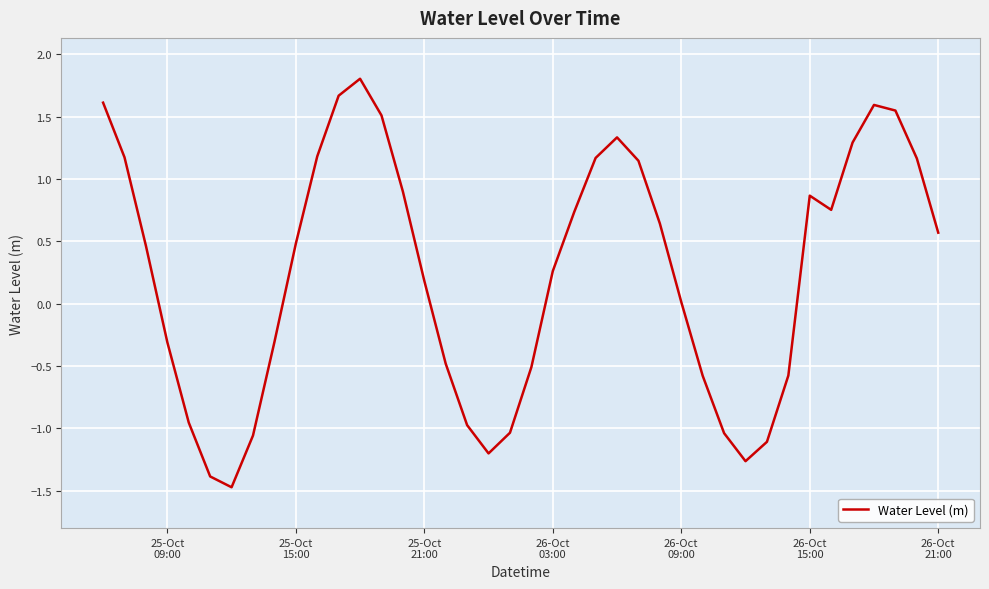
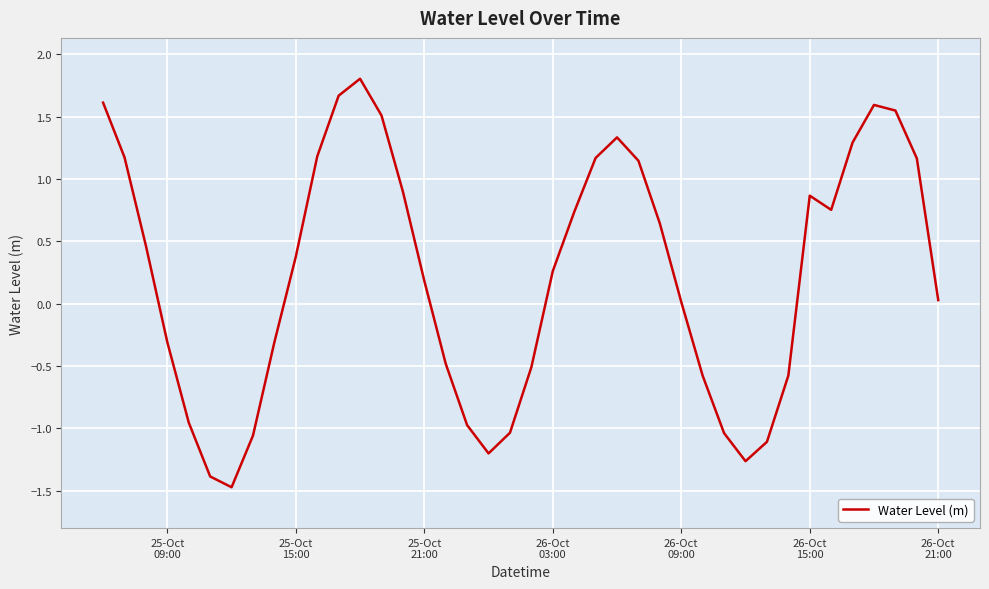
25-Oct 15:00: 0.48 -> 0.38
26-Oct 21:00: 0.57 -> 0.03
